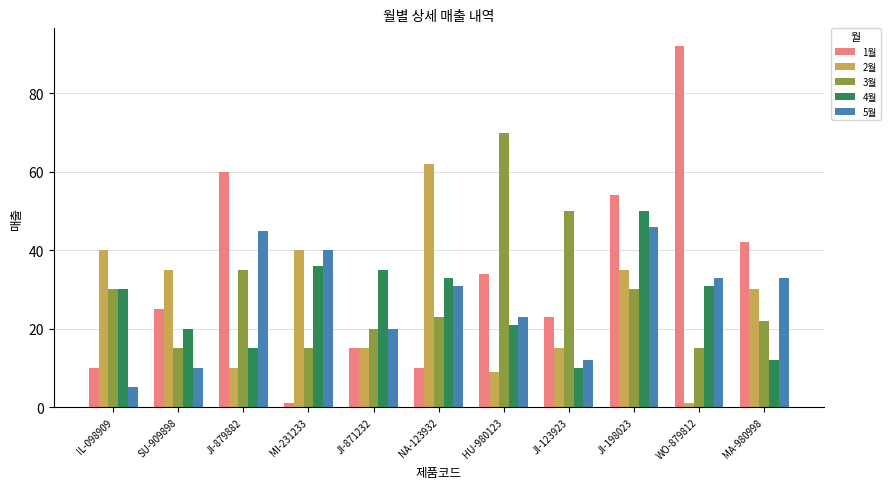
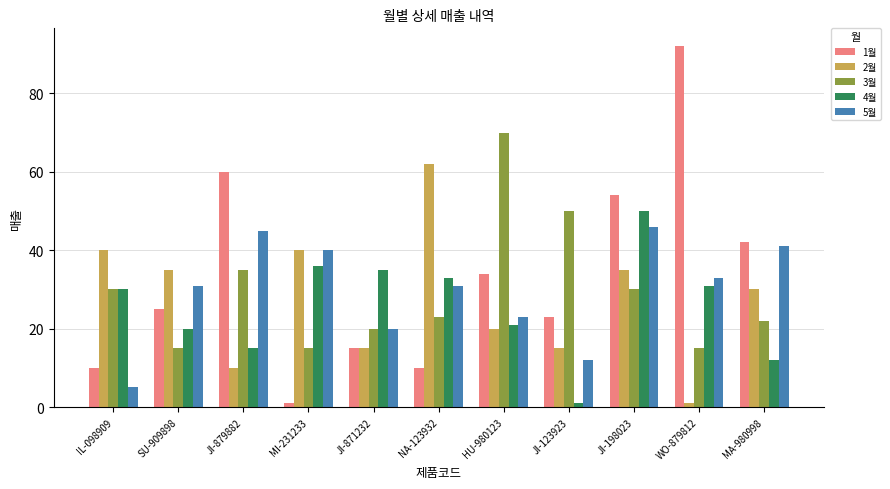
5월, SU-909898: 10 -> 31
2월, HU-980123: 9 -> 20
4월, JI-123923: 10 -> 1
5월, MA-980998: 33 -> 41
